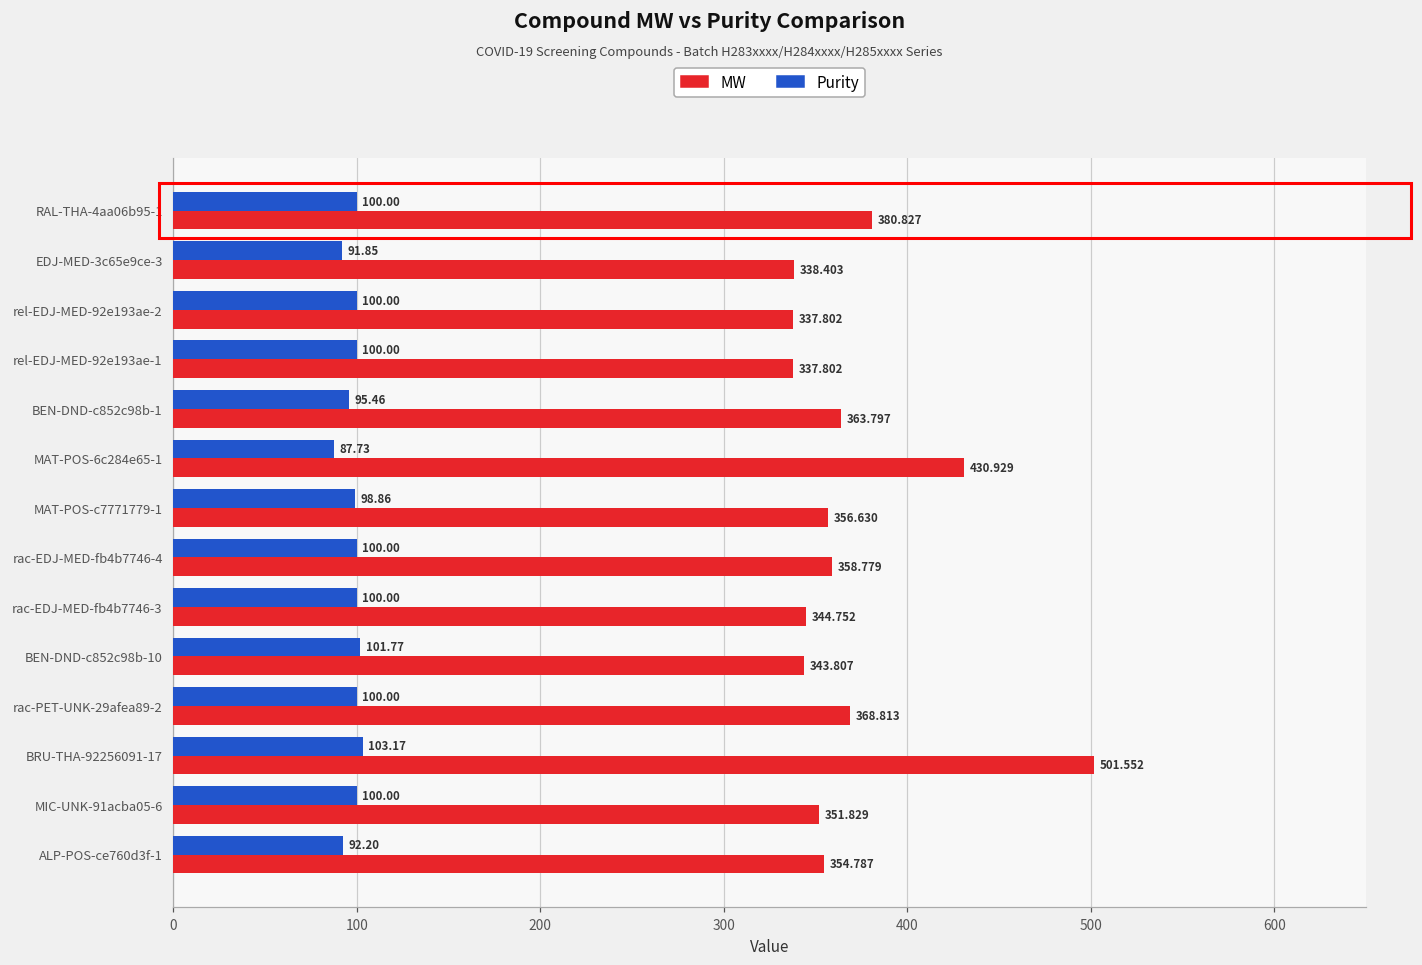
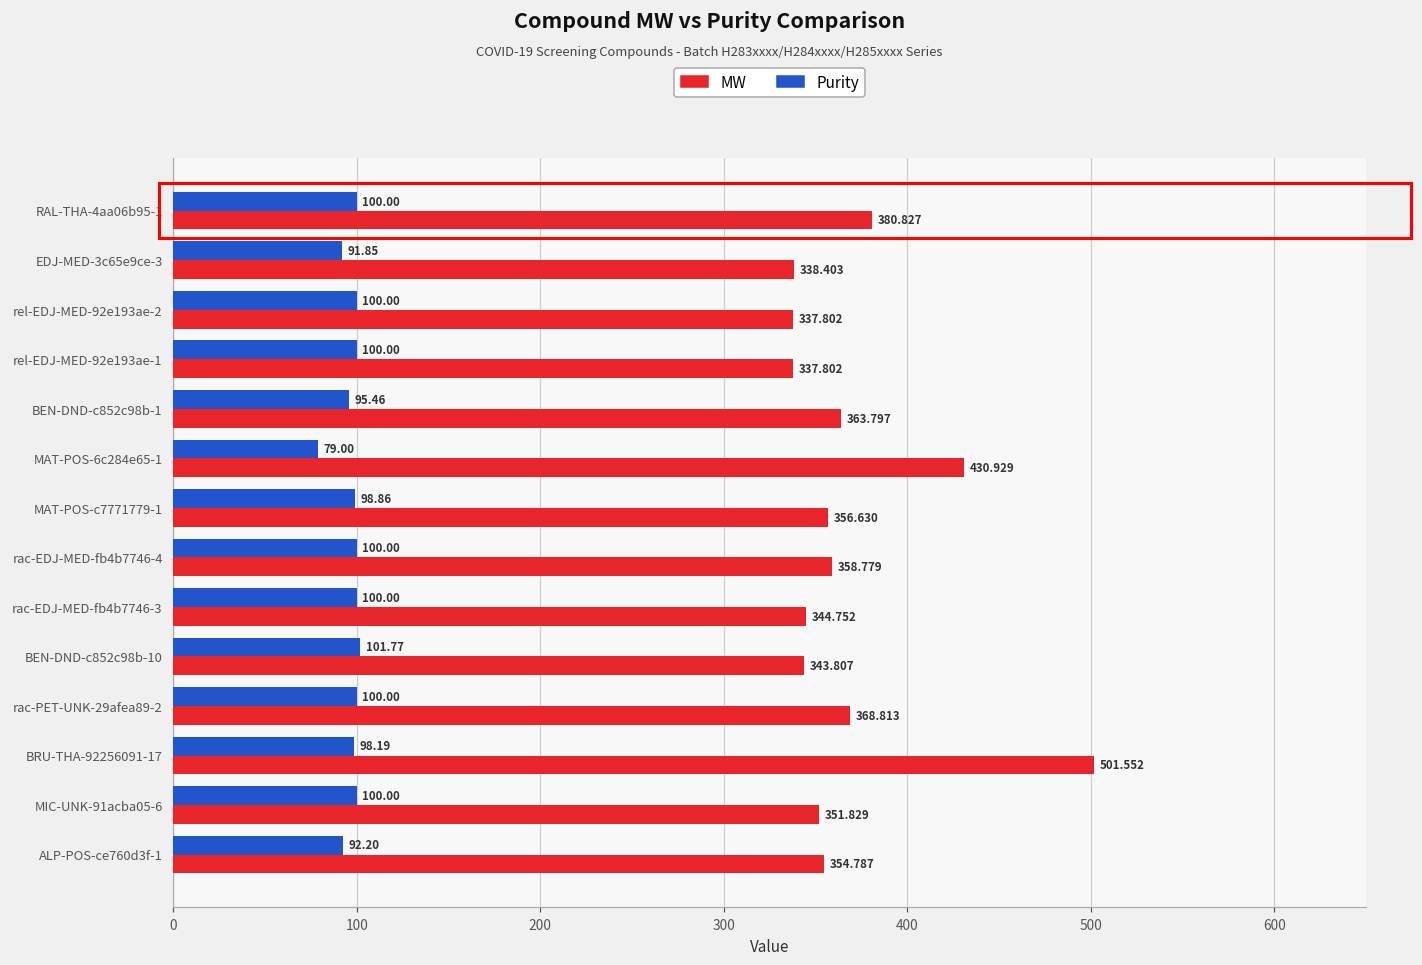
Purity, MAT-POS-6c284e65-1: 87.73 -> 79.00
Purity, BRU-THA-92256091-17: 103.17 -> 98.19
